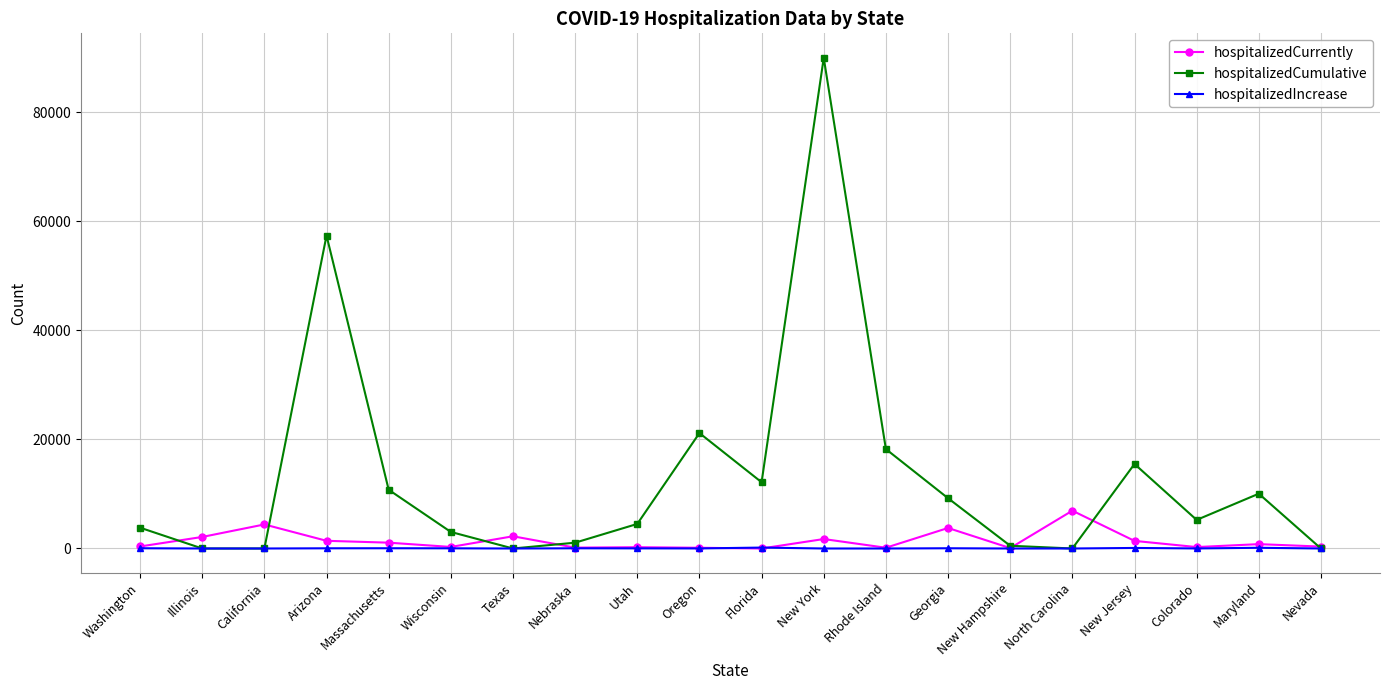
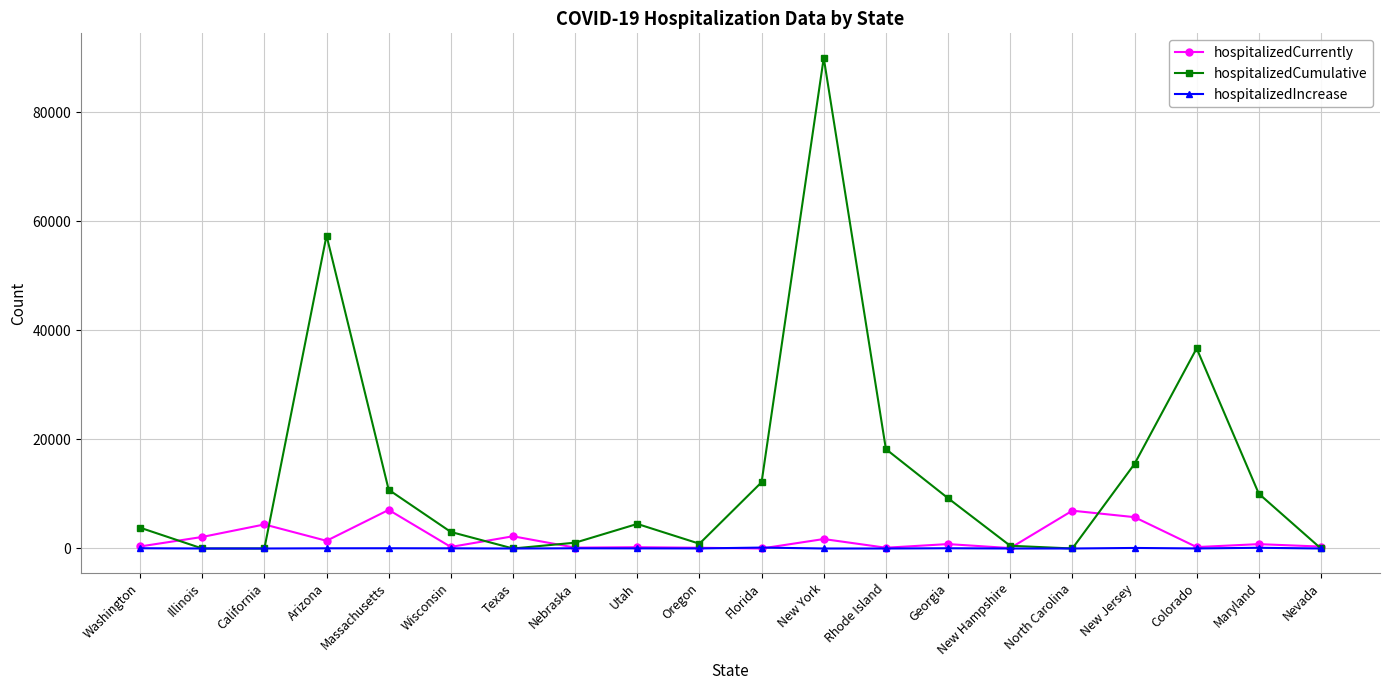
hospitalizedCurrently, Massachusetts: 1000 -> 7000
hospitalizedCumulative, Oregon: 21000 -> 1000
hospitalizedCurrently, Georgia: 4000 -> 1000
hospitalizedCurrently, New Jersey: 1000 -> 6000
hospitalizedCumulative, Colorado: 5000 -> 37000
